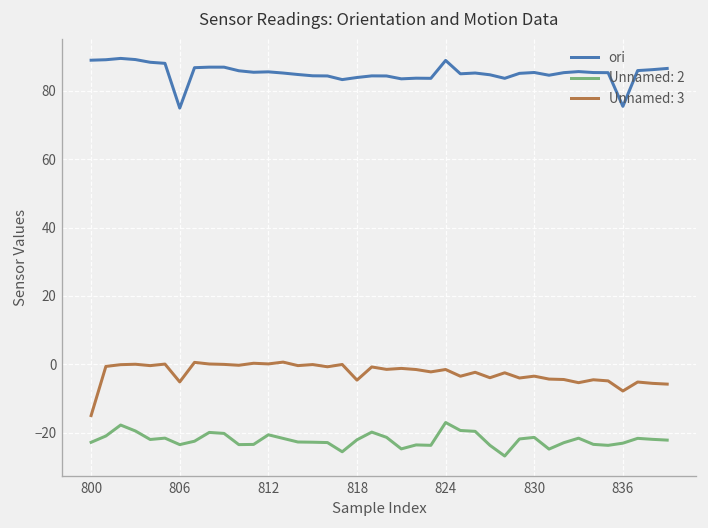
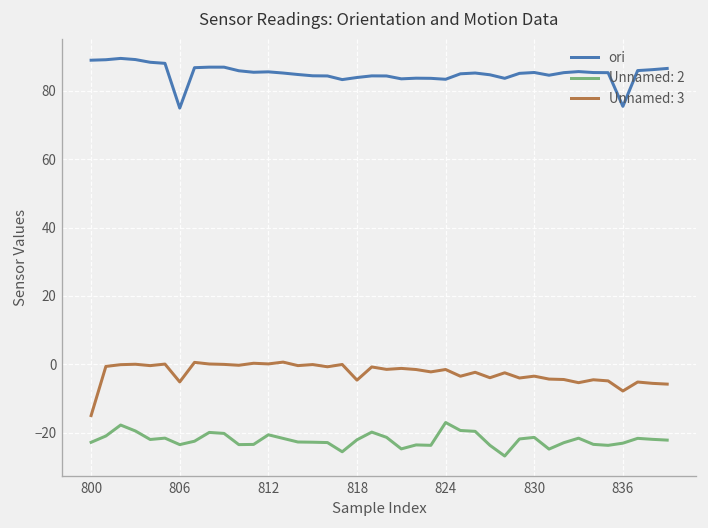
ori, 824: 89 -> 83
